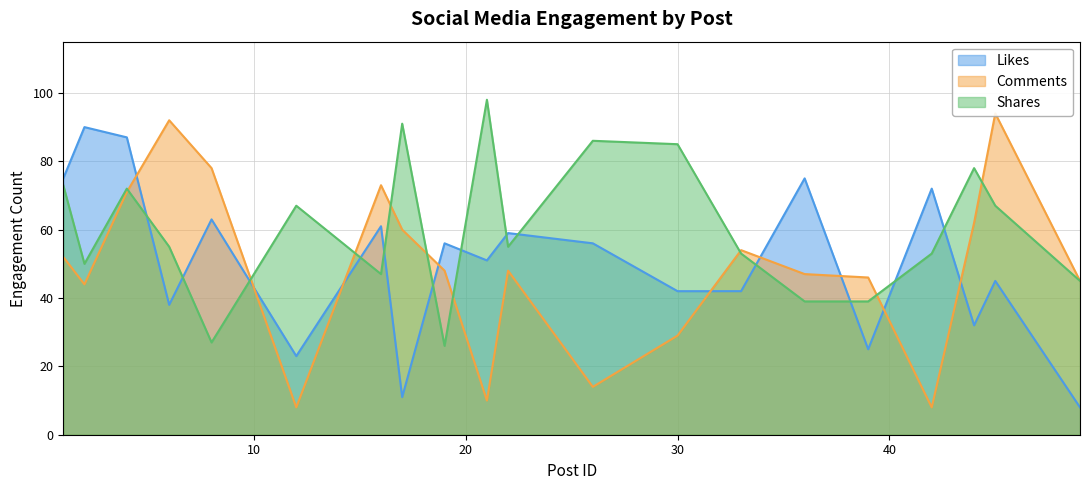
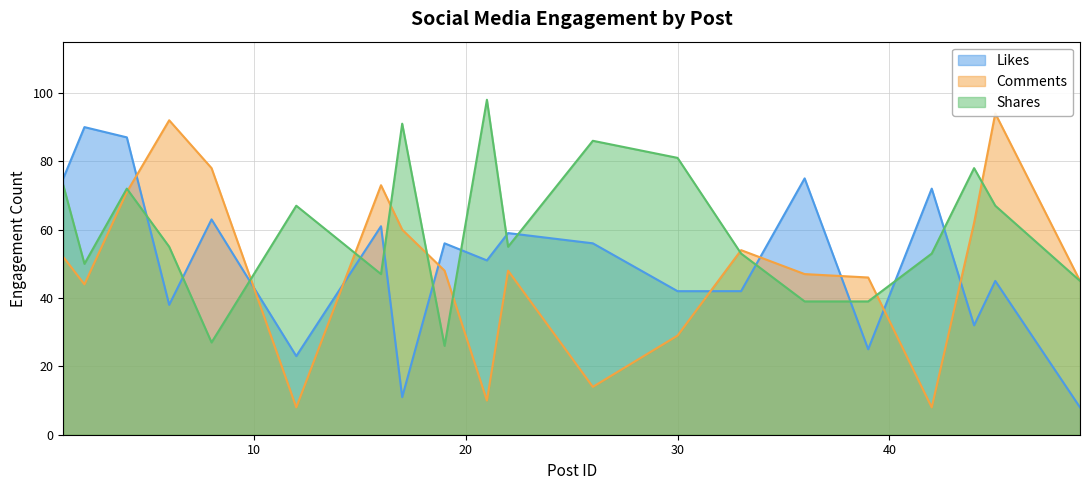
Shares, 30: 85 -> 81
